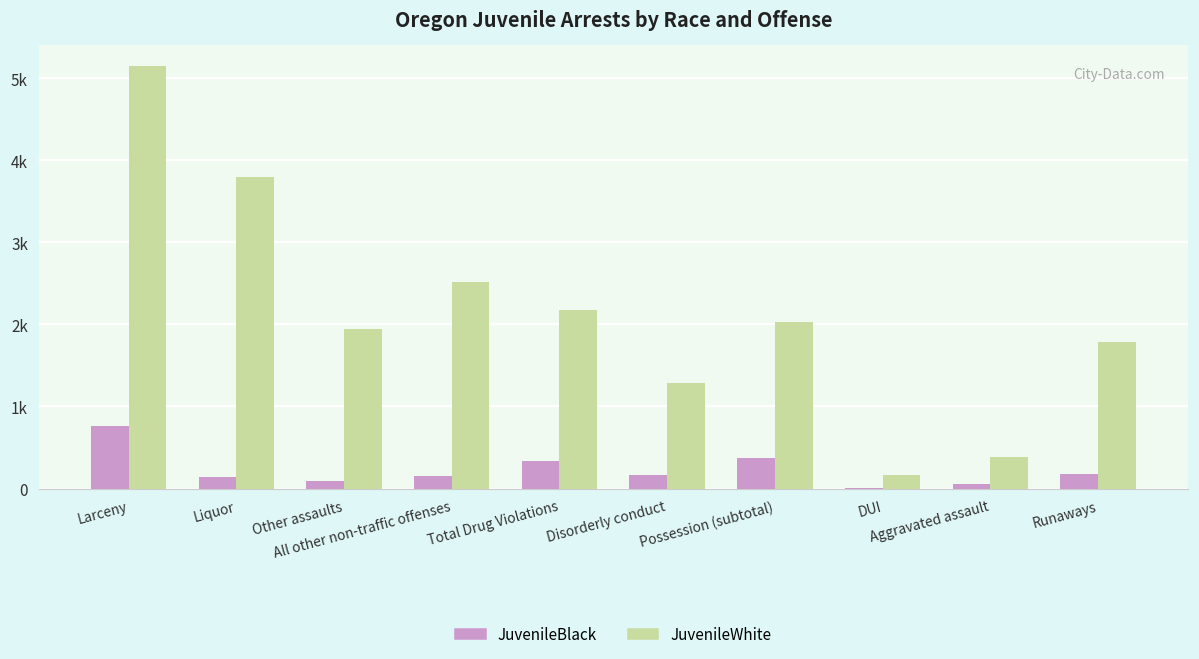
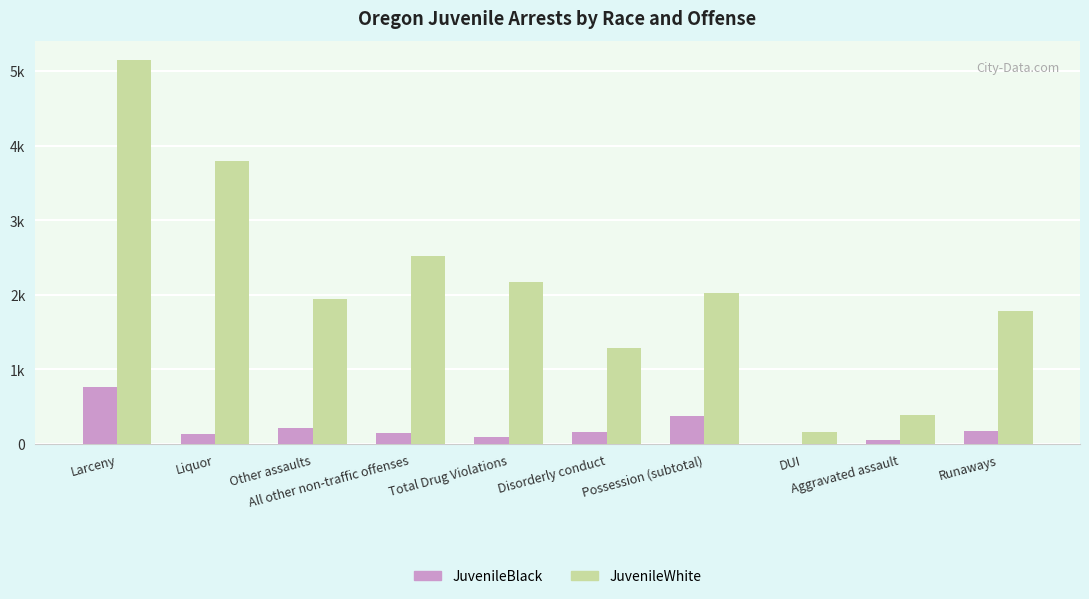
JuvenileBlack, Other assaults: 100 -> 200
JuvenileBlack, Total Drug Violations: 300 -> 100
